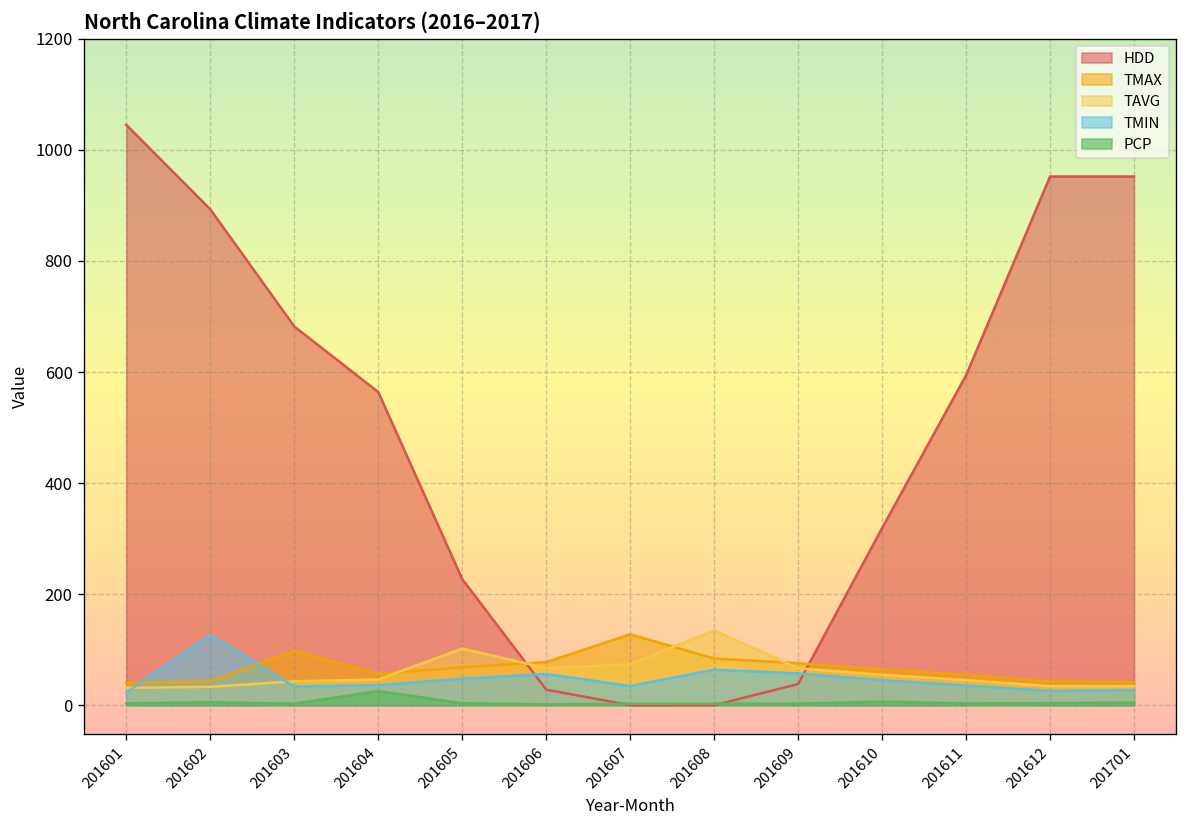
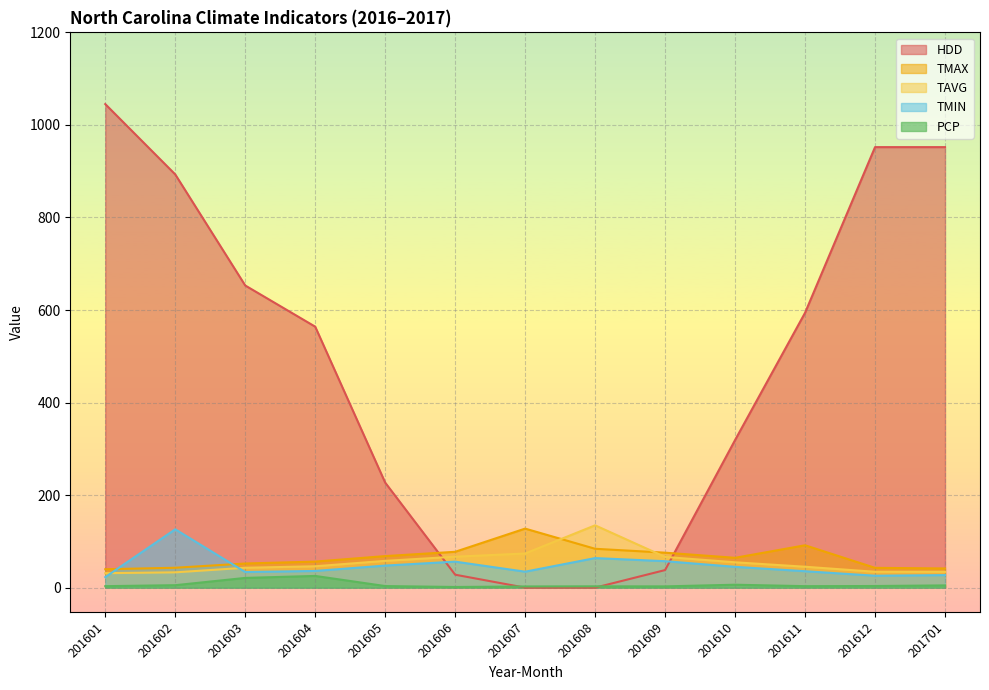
HDD, 201603: 680 -> 650
TMAX, 201603: 100 -> 50
PCP, 201603: 0 -> 20
TAVG, 201605: 100 -> 60
TMAX, 201611: 50 -> 90
